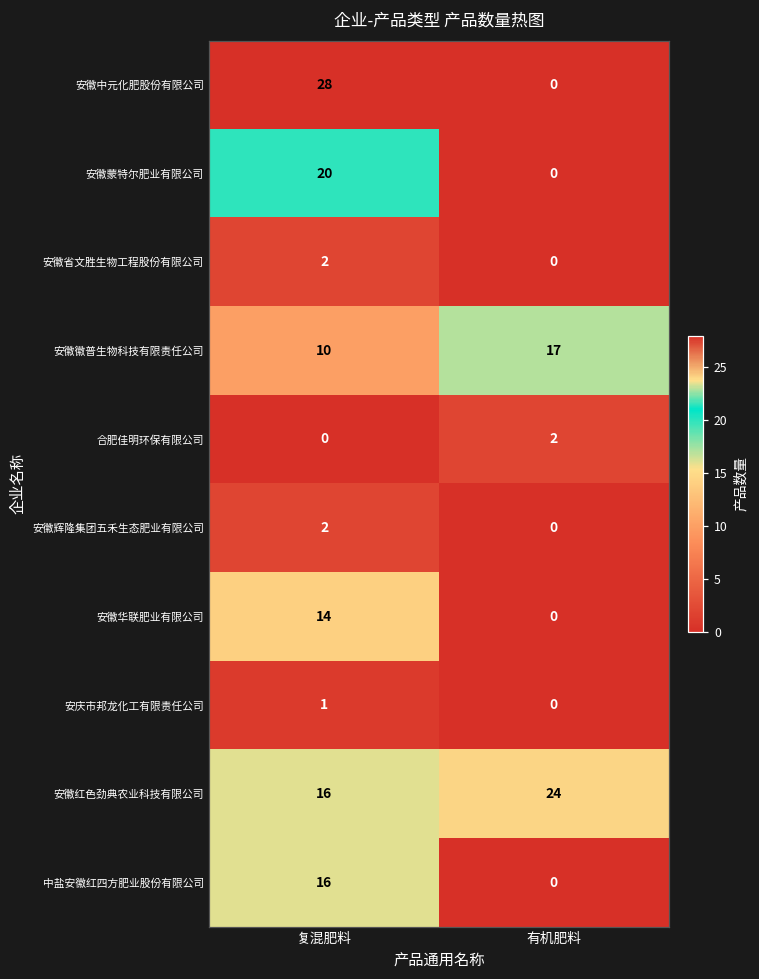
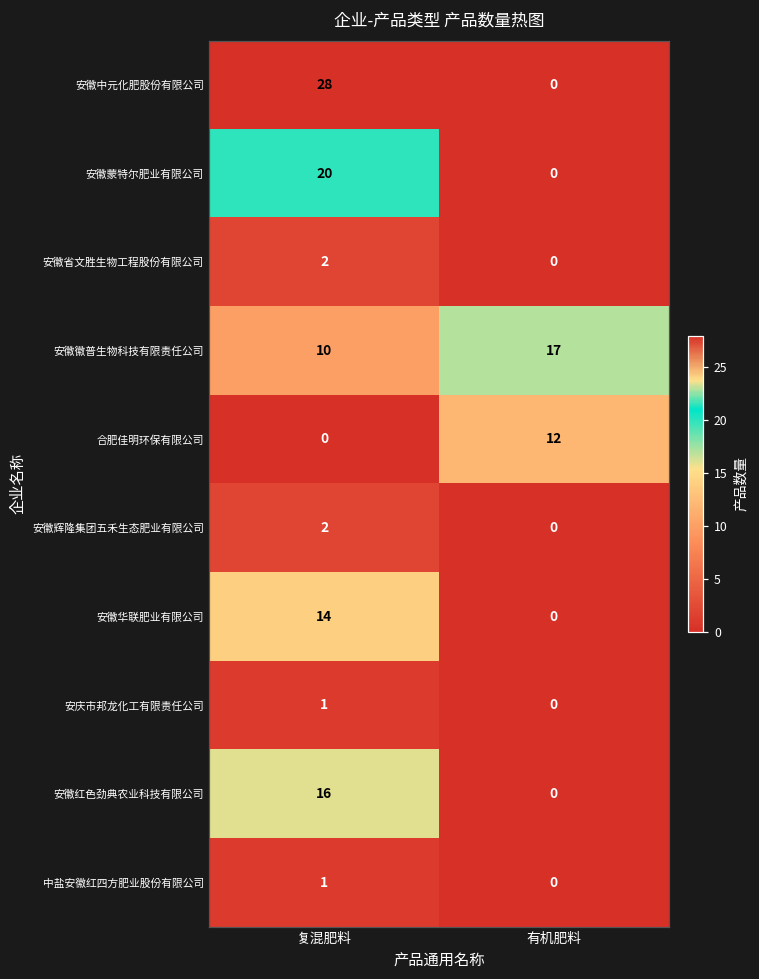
合肥佳明环保有限公司, 有机肥料: 2 -> 12
安徽红色劲典农业科技有限公司, 有机肥料: 24 -> 0
中盐安徽红四方肥业股份有限公司, 复混肥料: 16 -> 1
